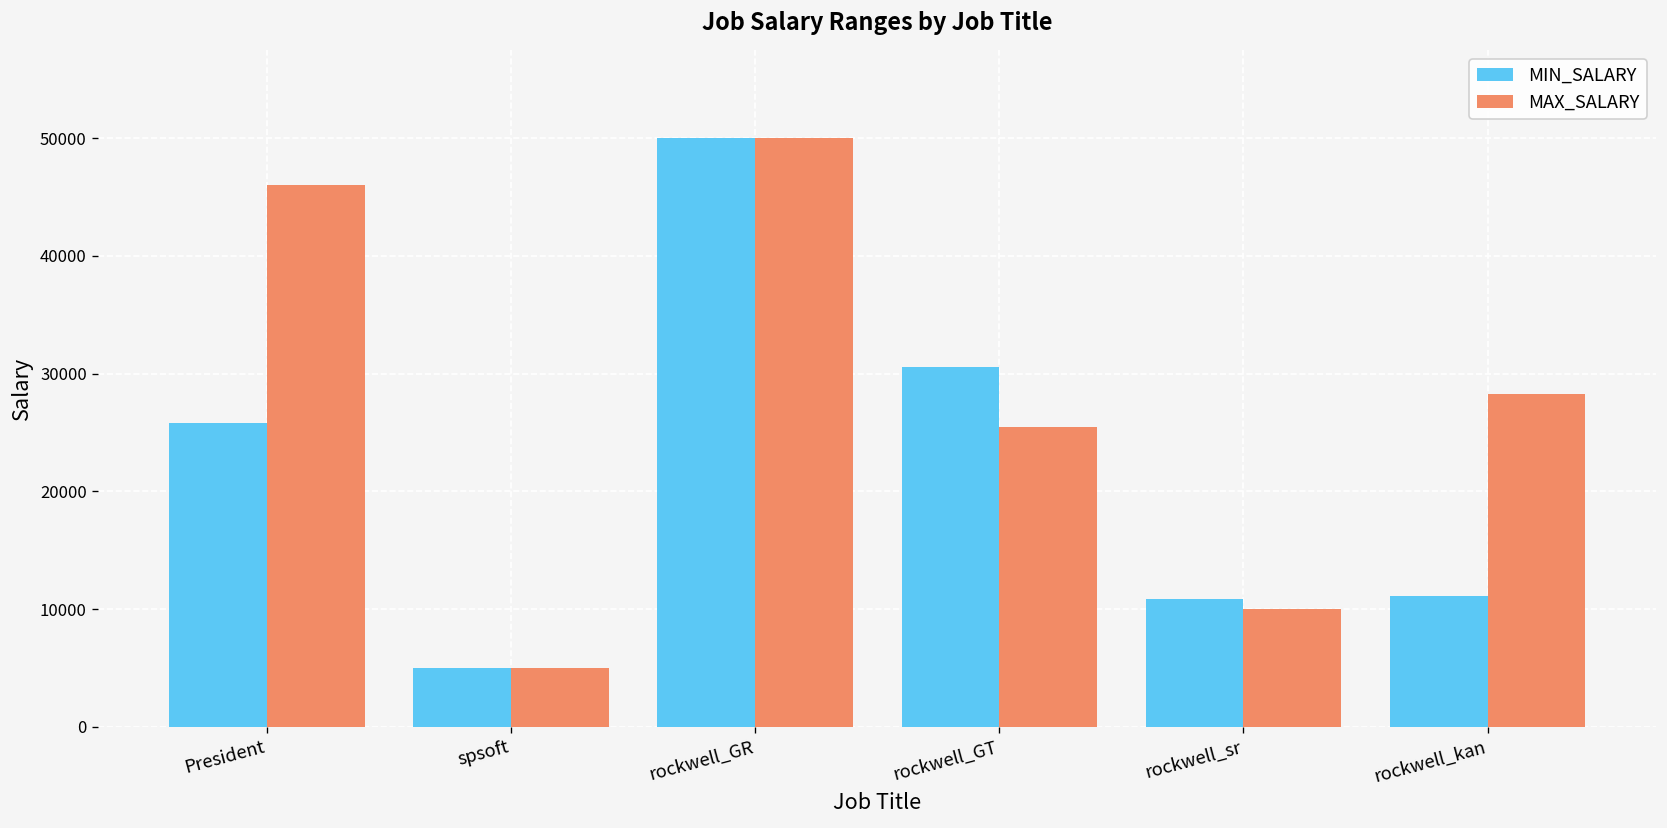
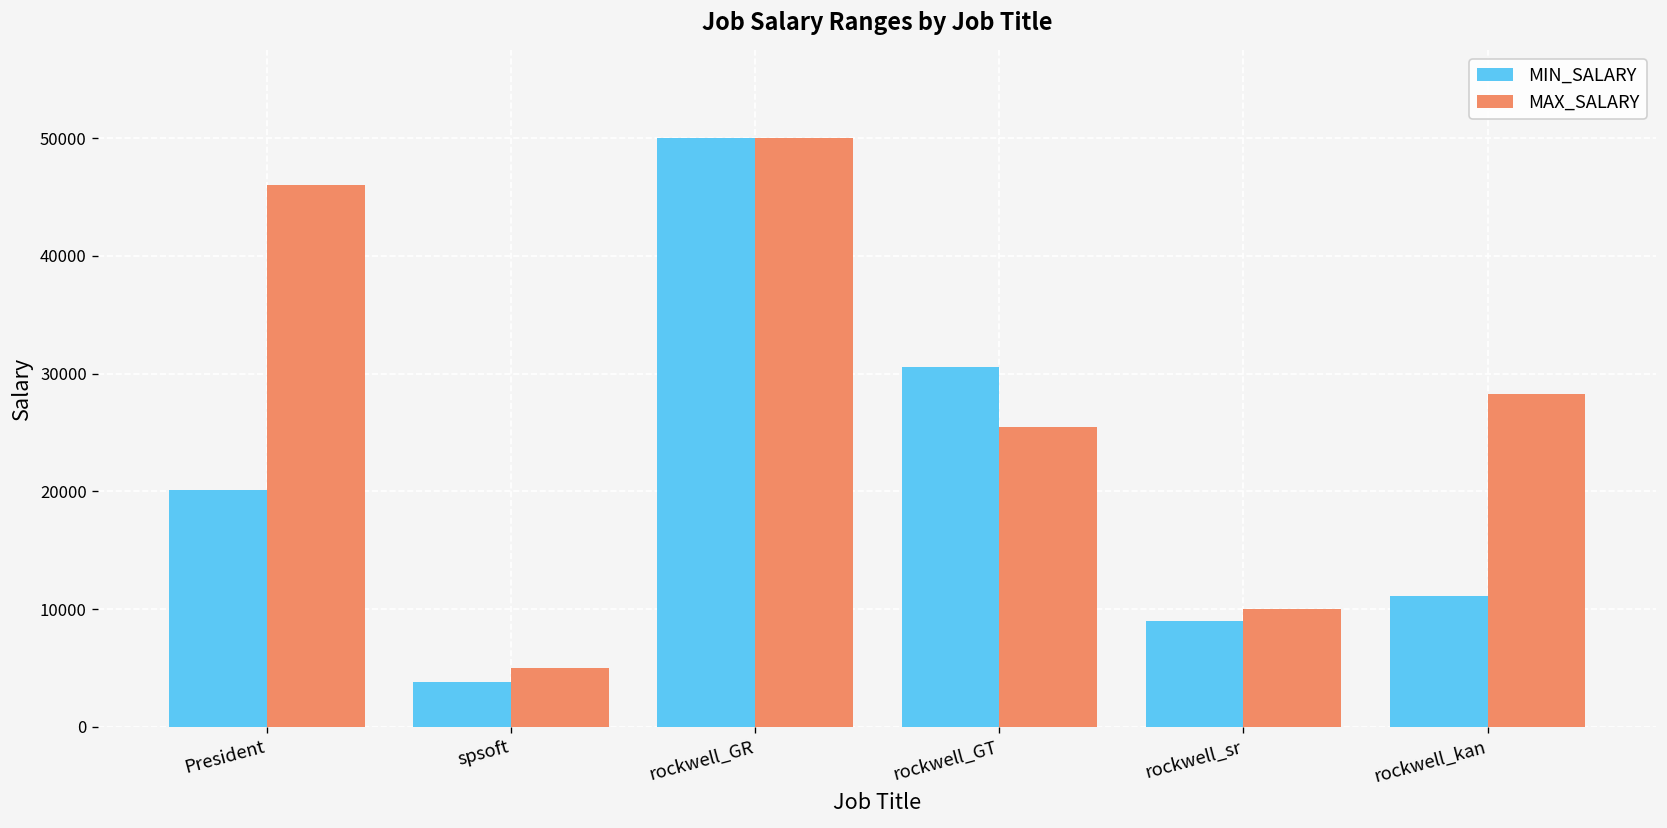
MIN_SALARY, President: 26000 -> 20000
MIN_SALARY, spsoft: 5000 -> 4000
MIN_SALARY, rockwell_sr: 11000 -> 9000
